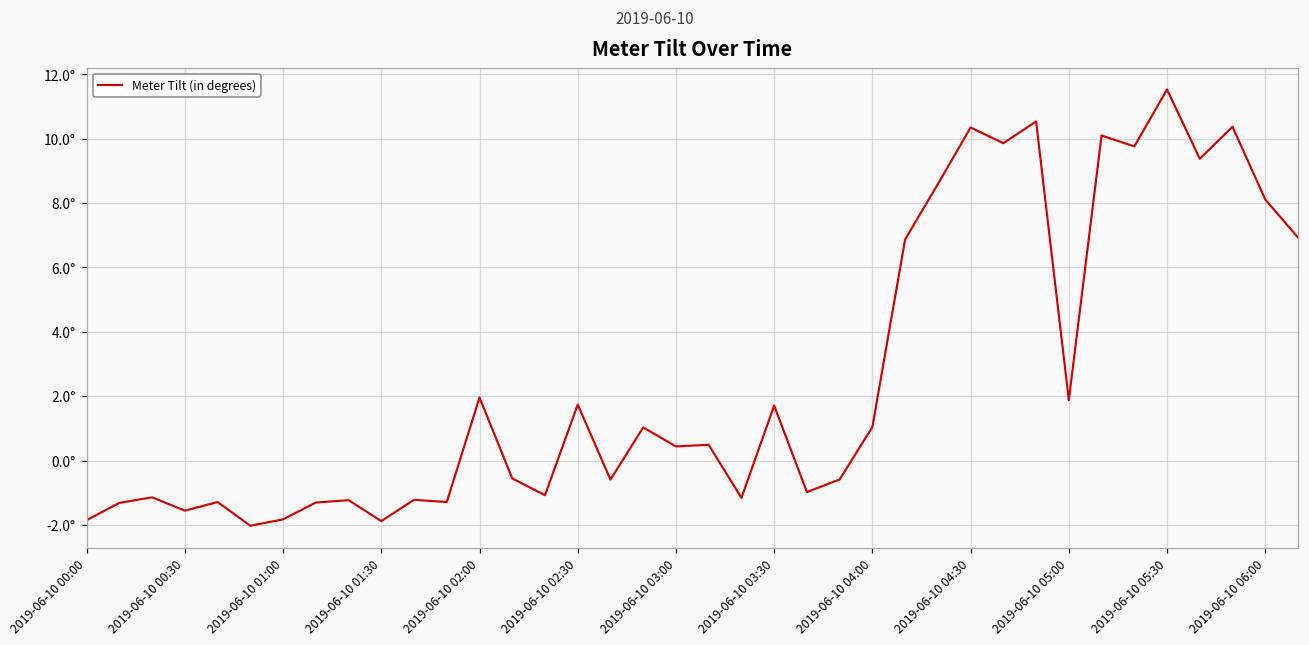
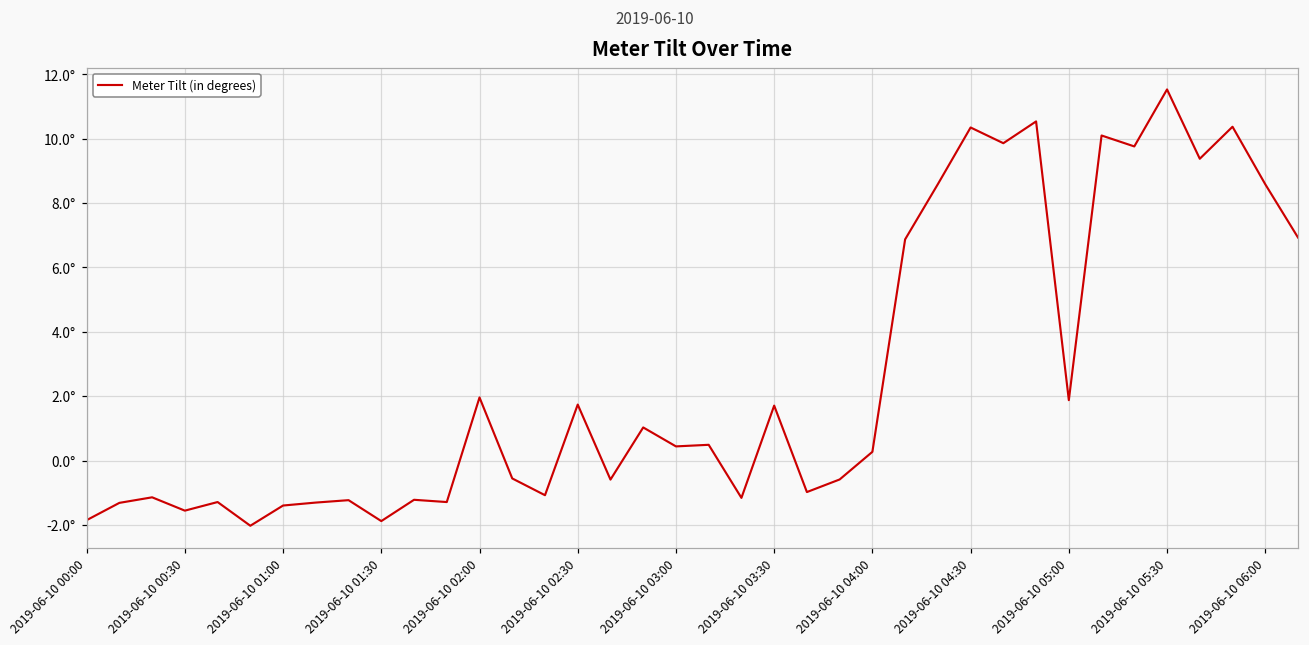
2019-06-10 01:00: -1.8° -> -1.4°
2019-06-10 04:00: 1.0° -> 0.3°
2019-06-10 06:00: 8.1° -> 8.6°
